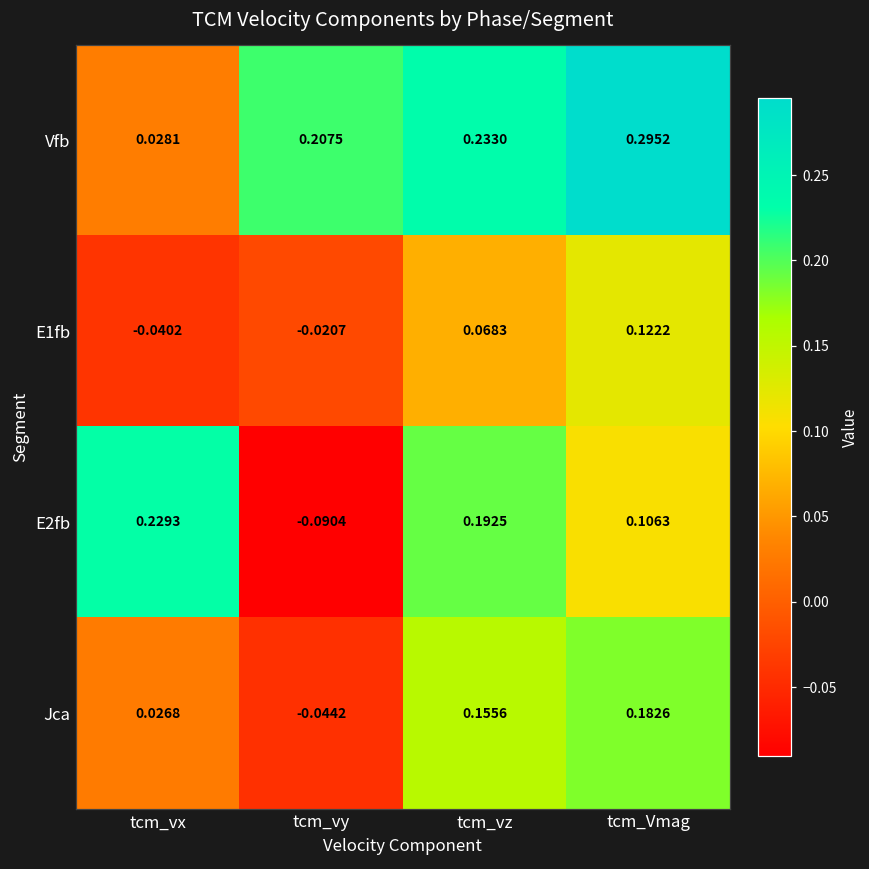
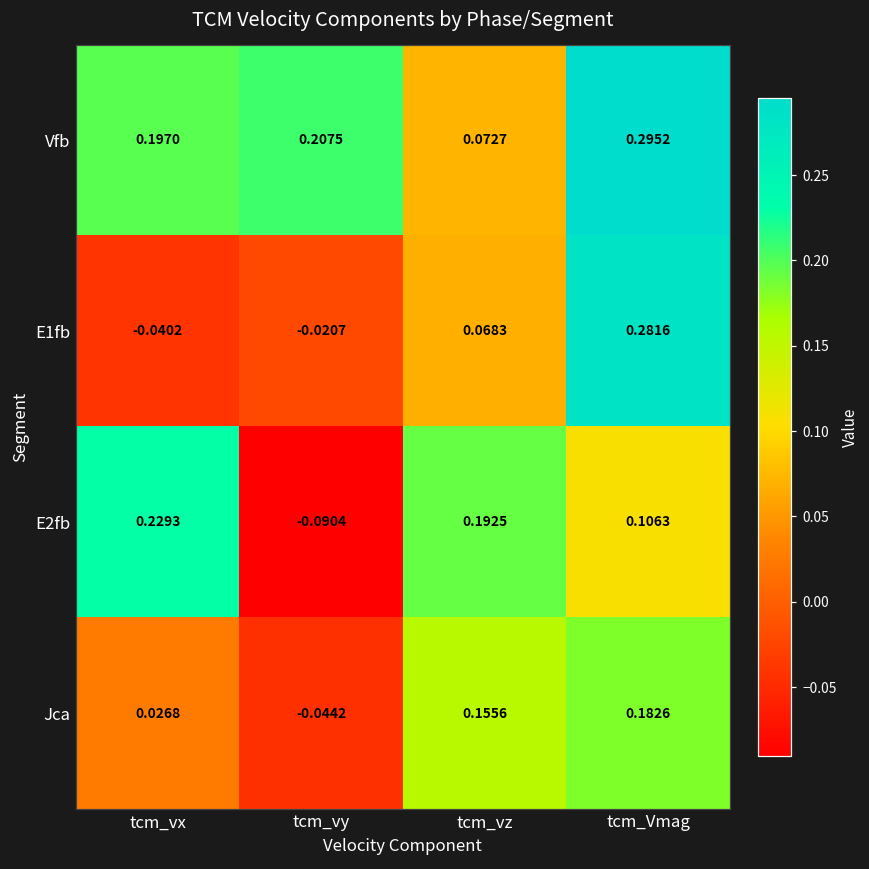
Vfb, tcm_vx: 0.0281 -> 0.1970
Vfb, tcm_vz: 0.2330 -> 0.0727
E1fb, tcm_Vmag: 0.1222 -> 0.2816
